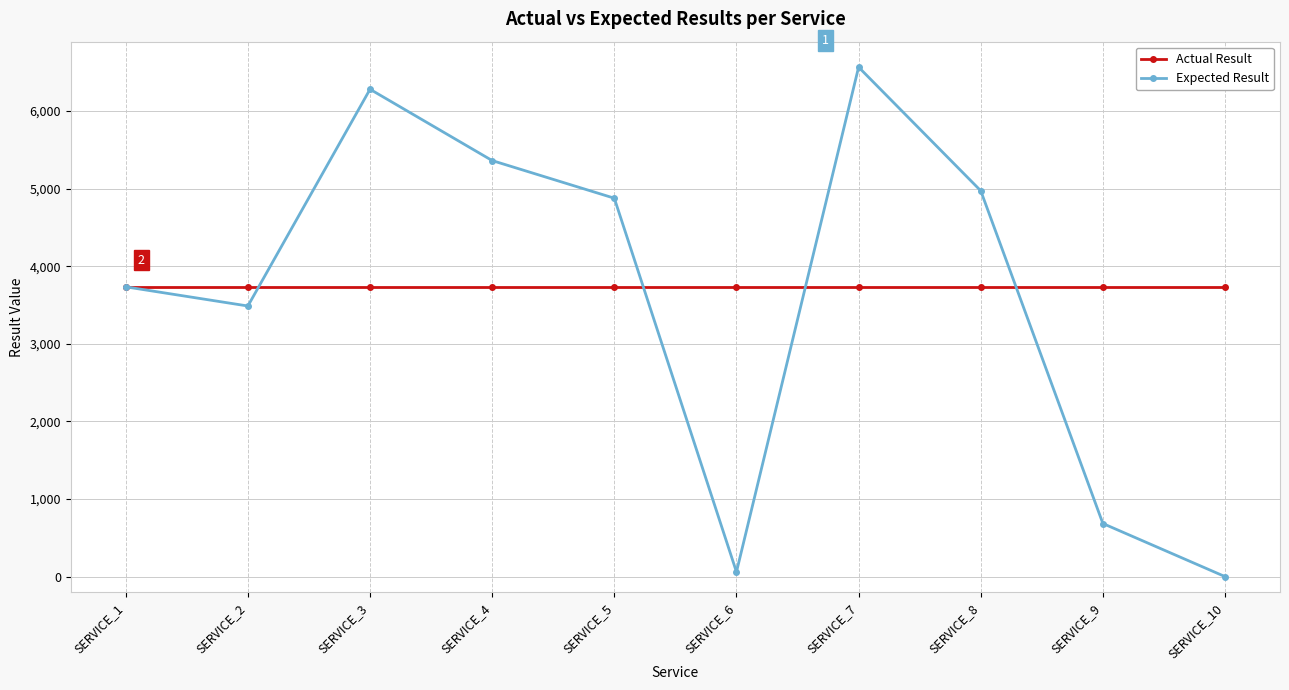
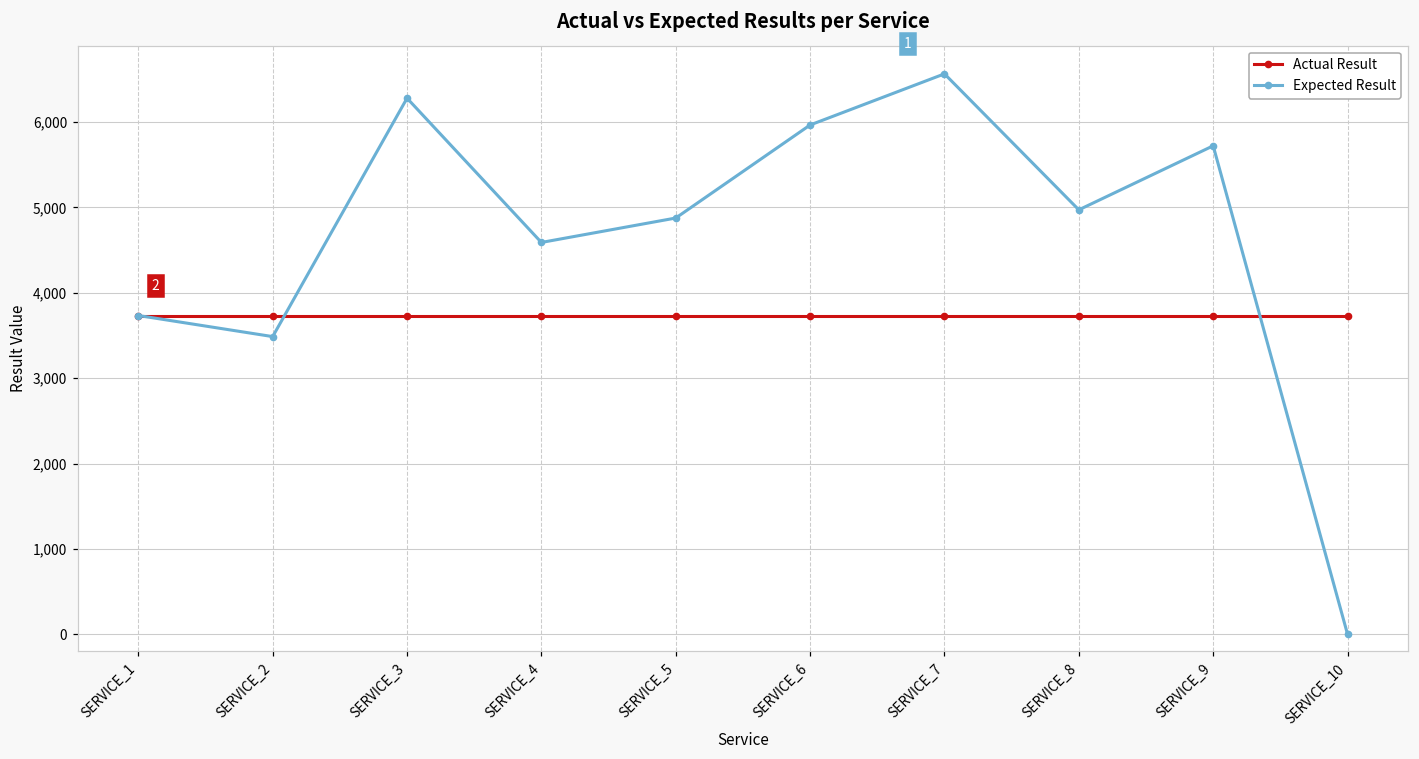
Expected Result, SERVICE_4: 5,400 -> 4,600
Expected Result, SERVICE_6: 100 -> 6,000
Expected Result, SERVICE_9: 700 -> 5,700
